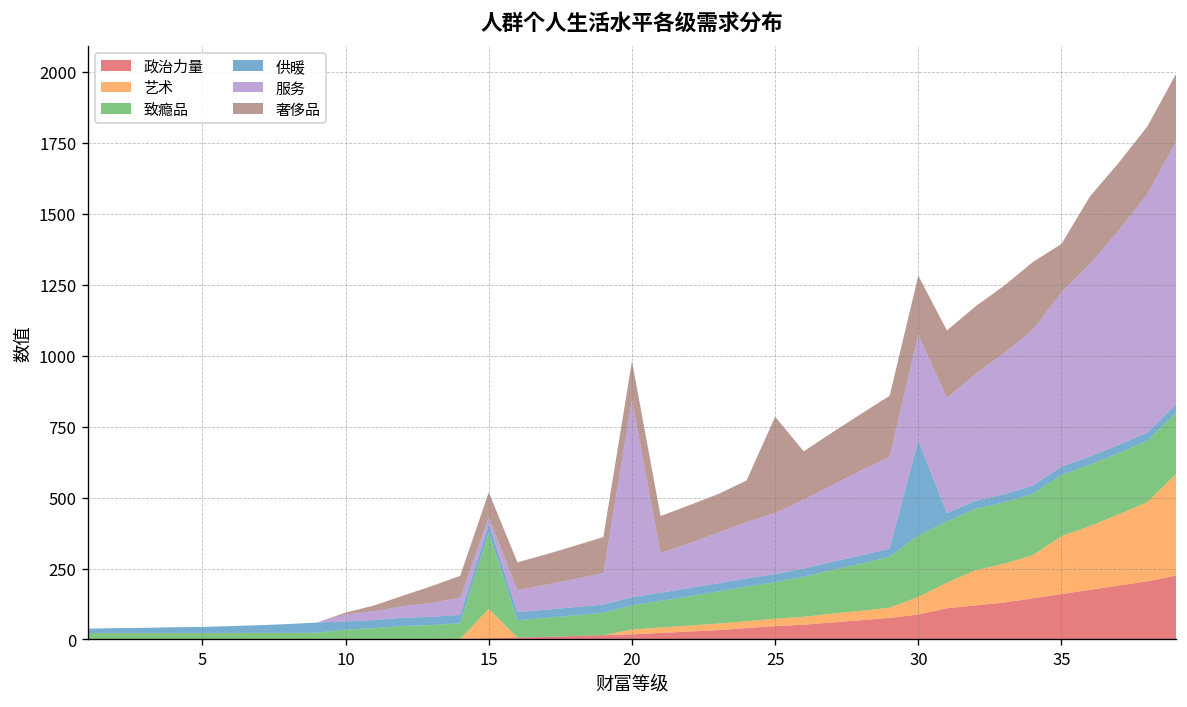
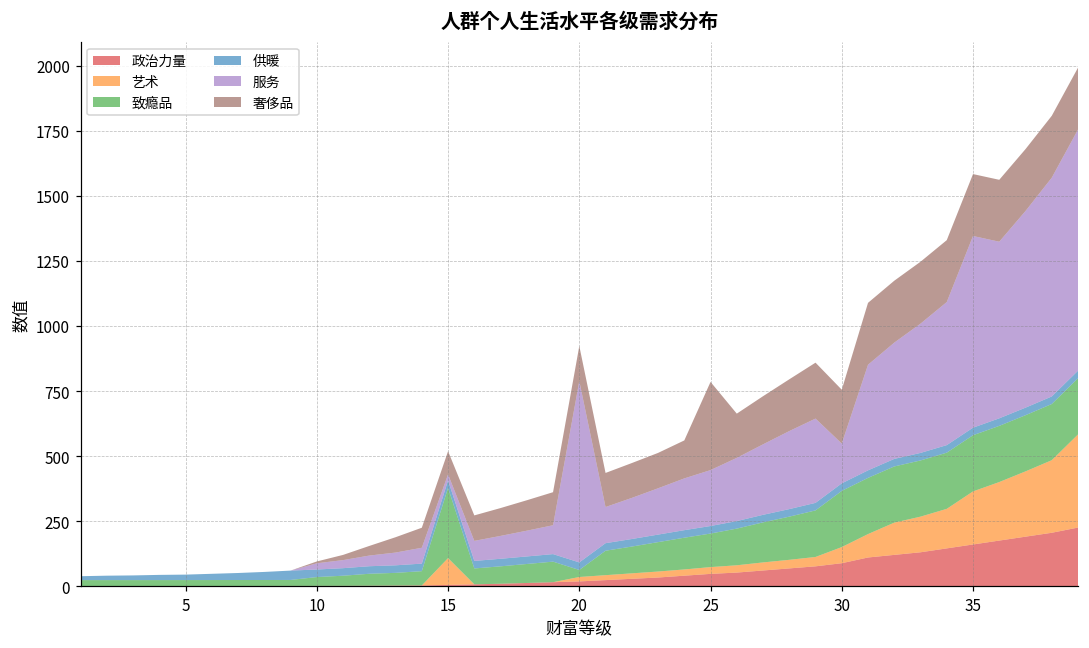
致瘾品, 20: 90 -> 30
供暖, 30: 340 -> 30
服务, 30: 370 -> 150
服务, 35: 610 -> 740
奢侈品, 35: 170 -> 240
